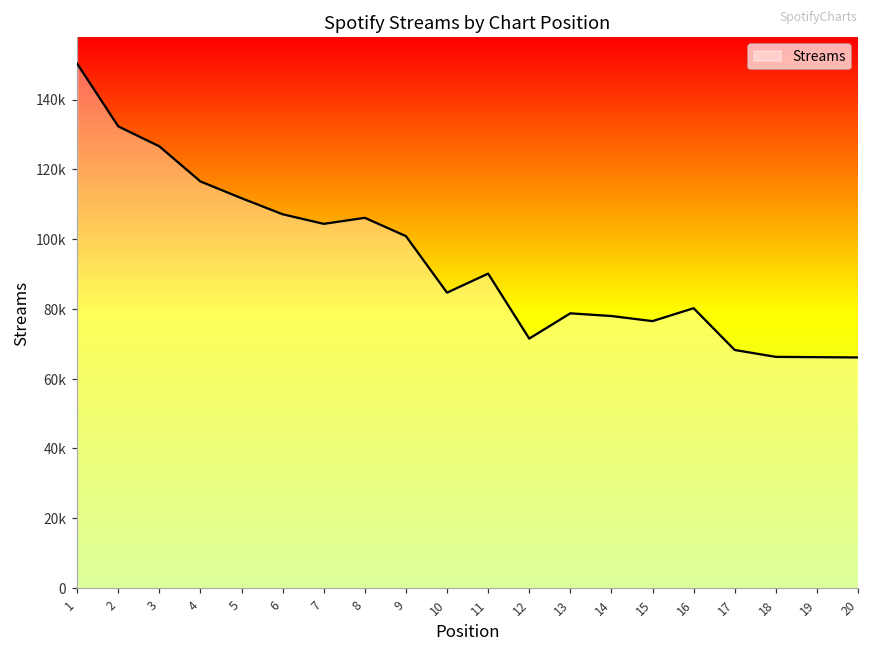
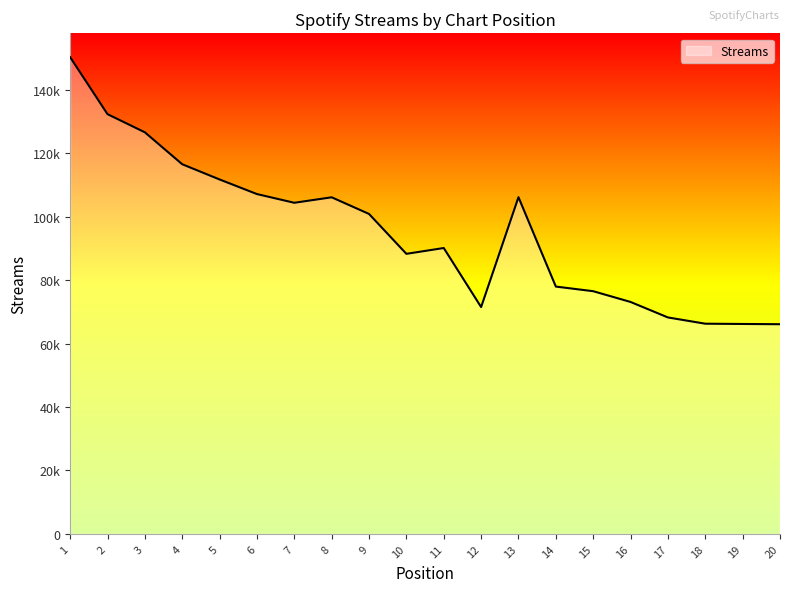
10: 85000 -> 88000
13: 79000 -> 106000
16: 80000 -> 73000
